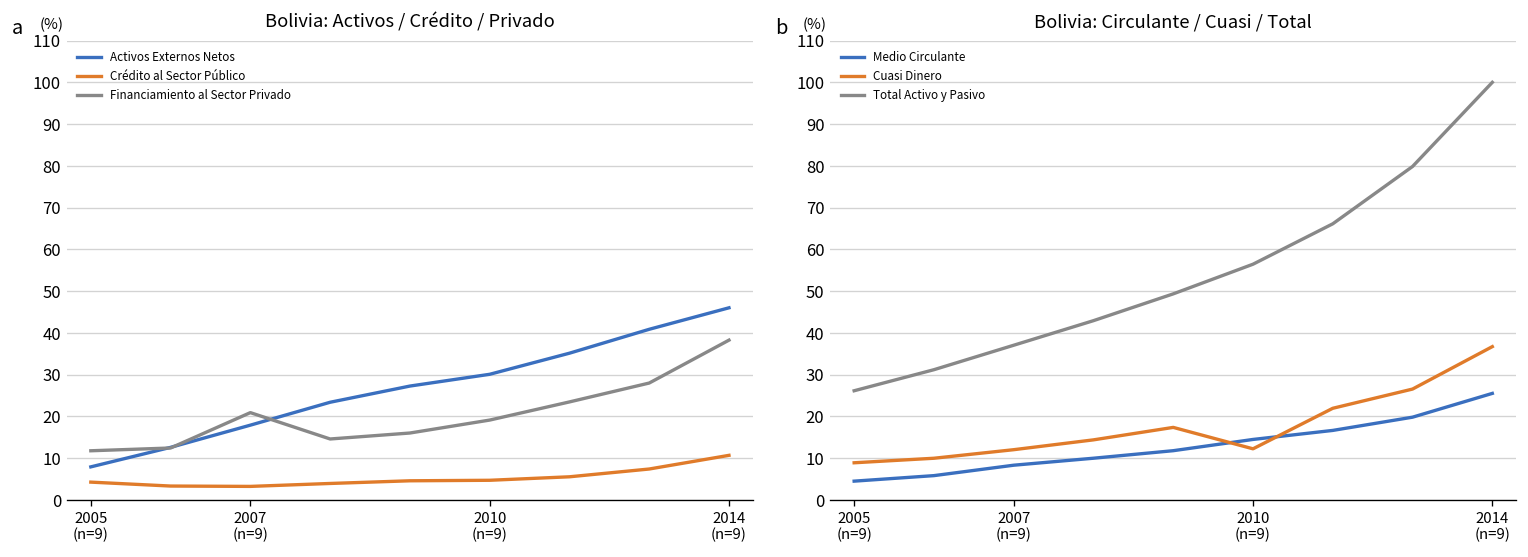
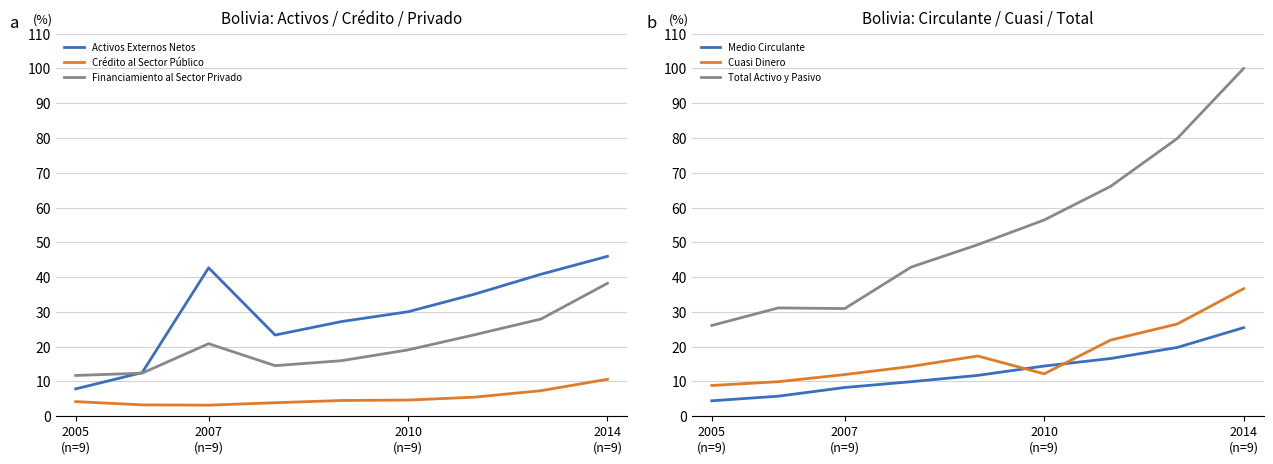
Bolivia: Activos / Crédito / Privado, Activos Externos Netos, 2007 (n=9): 18 -> 43
Bolivia: Circulante / Cuasi / Total, Total Activo y Pasivo, 2007 (n=9): 37 -> 31
